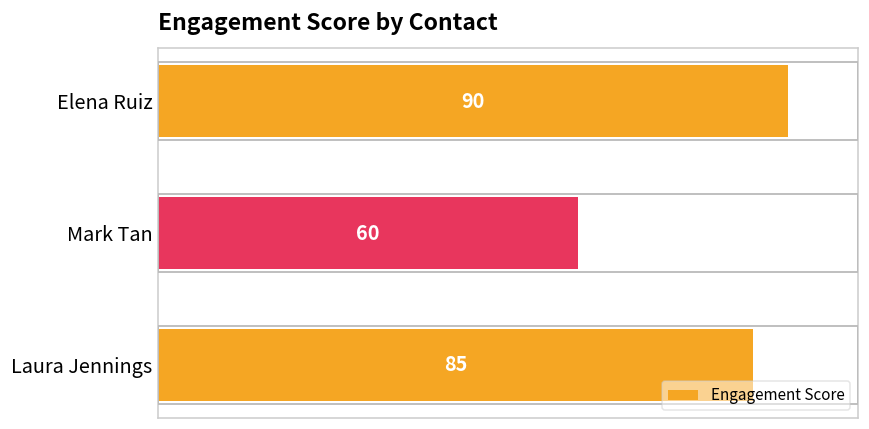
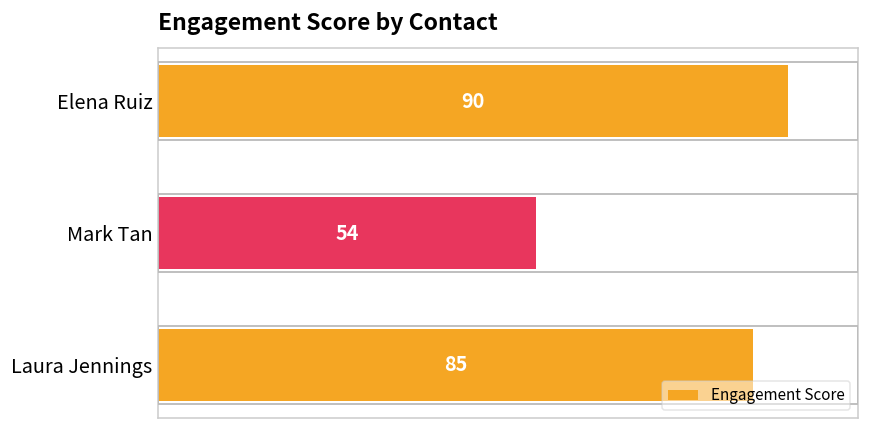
Mark Tan: 60 -> 54
